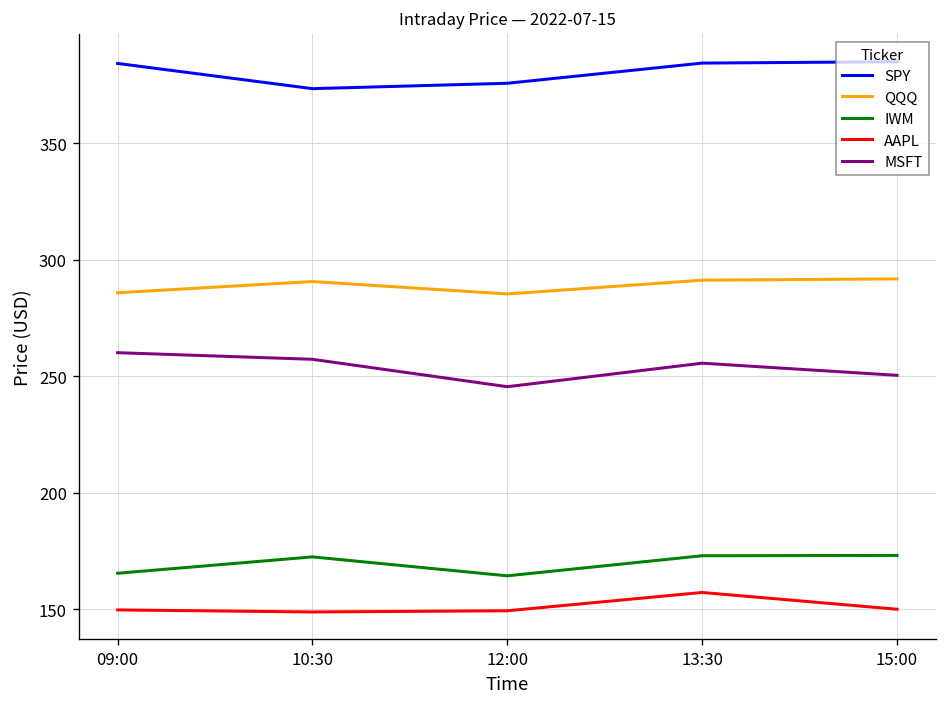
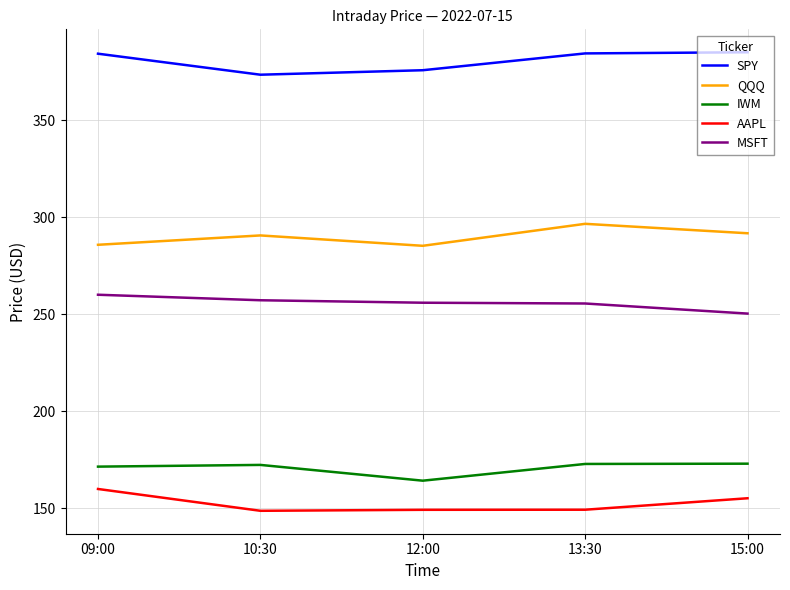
IWM, 09:00: 165 -> 172
AAPL, 09:00: 150 -> 160
MSFT, 12:00: 245 -> 256
QQQ, 13:30: 291 -> 297
AAPL, 13:30: 157 -> 149
AAPL, 15:00: 150 -> 155
